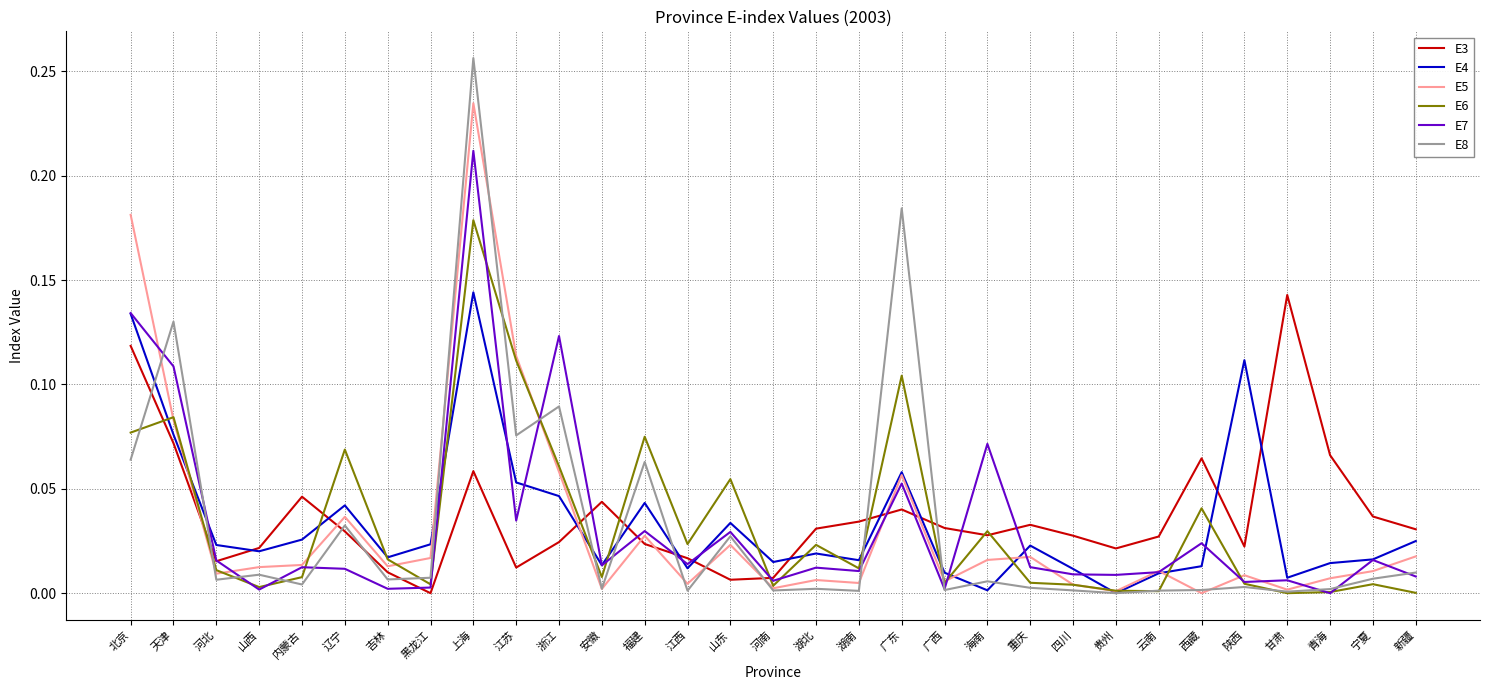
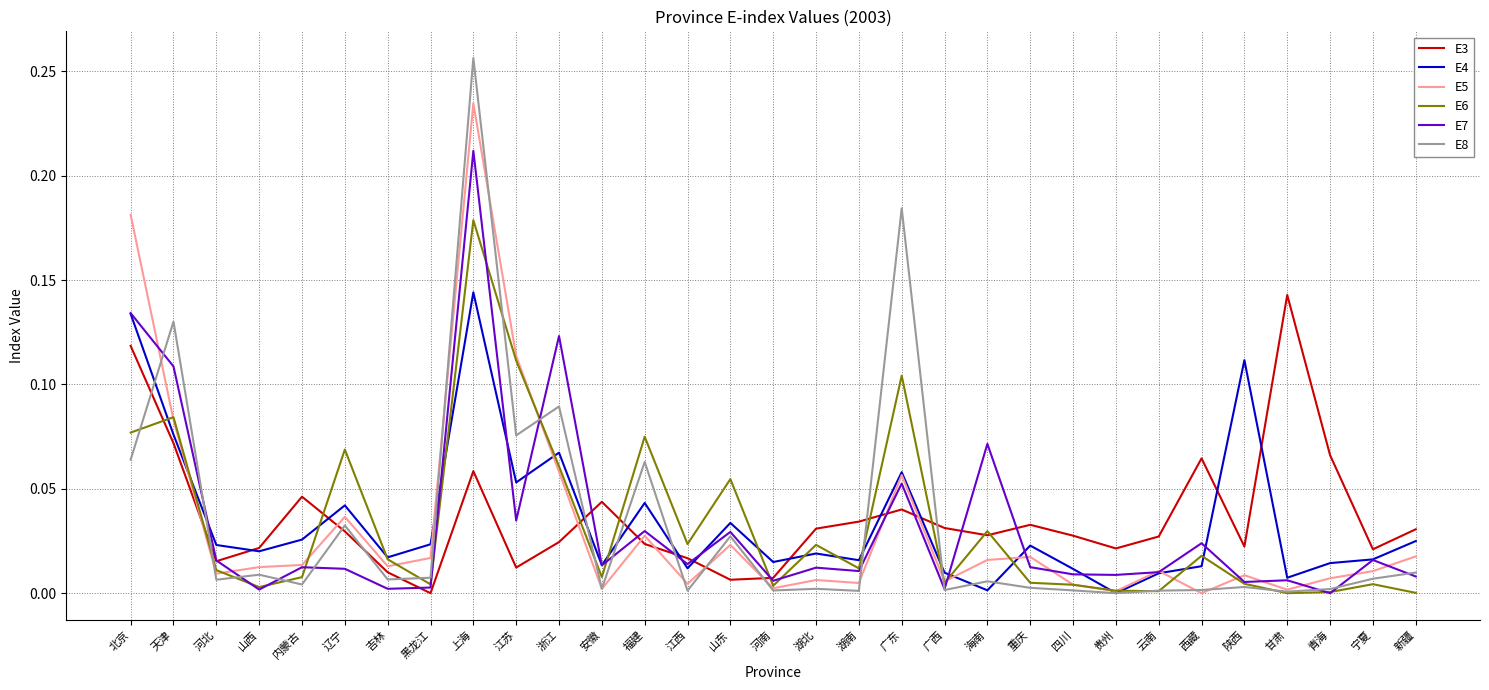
E4, 浙江: 0.047 -> 0.067
E6, 西藏: 0.041 -> 0.018
E3, 宁夏: 0.037 -> 0.021
